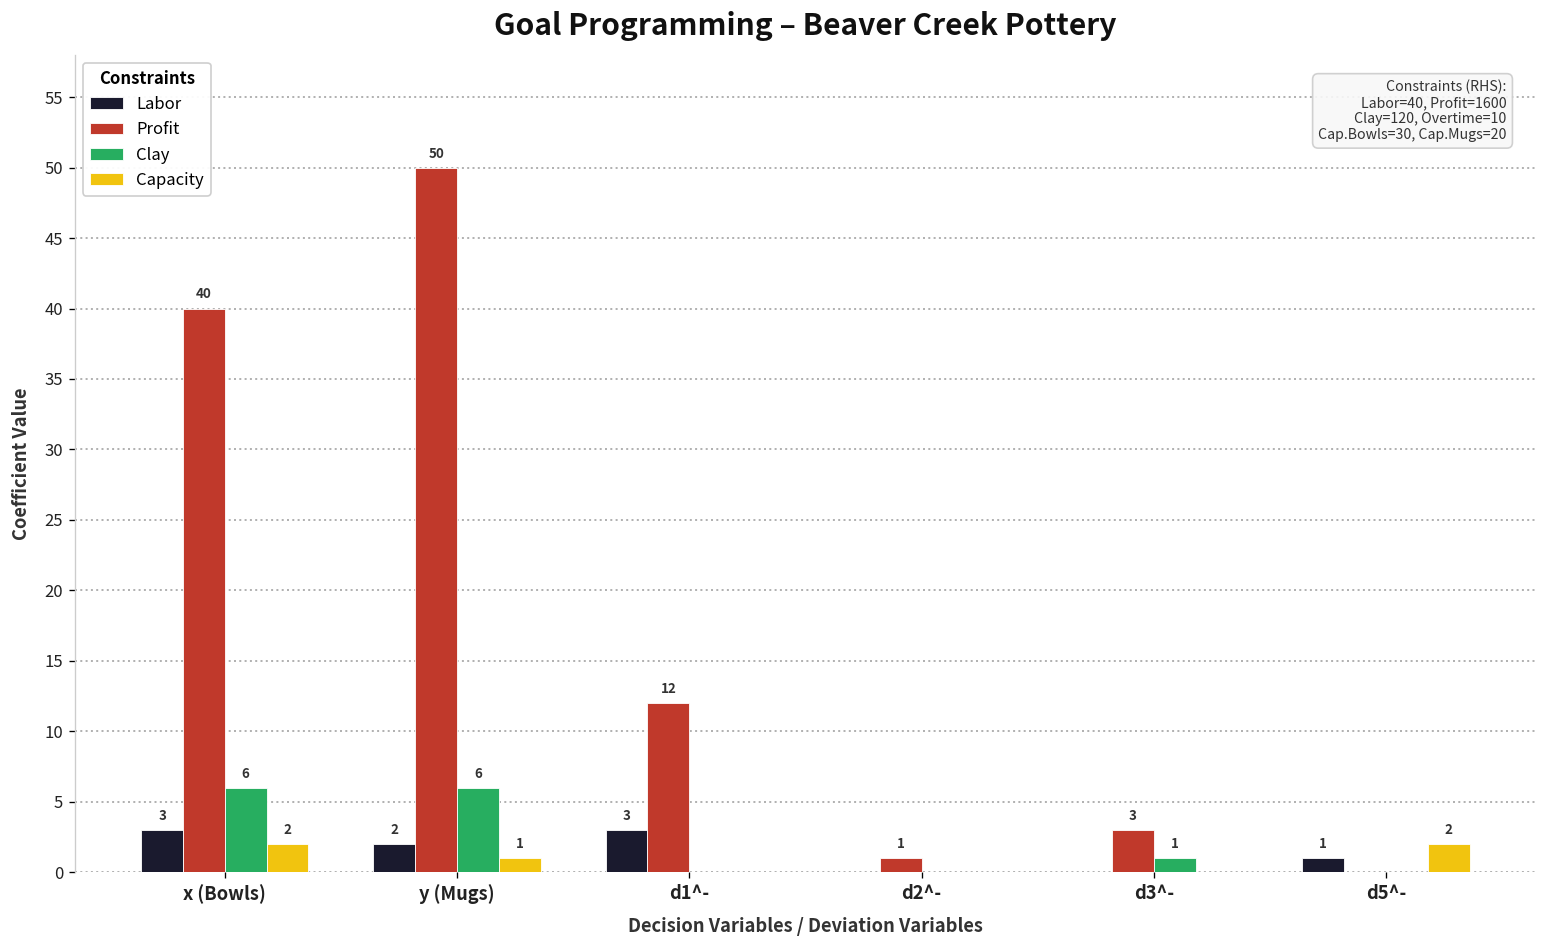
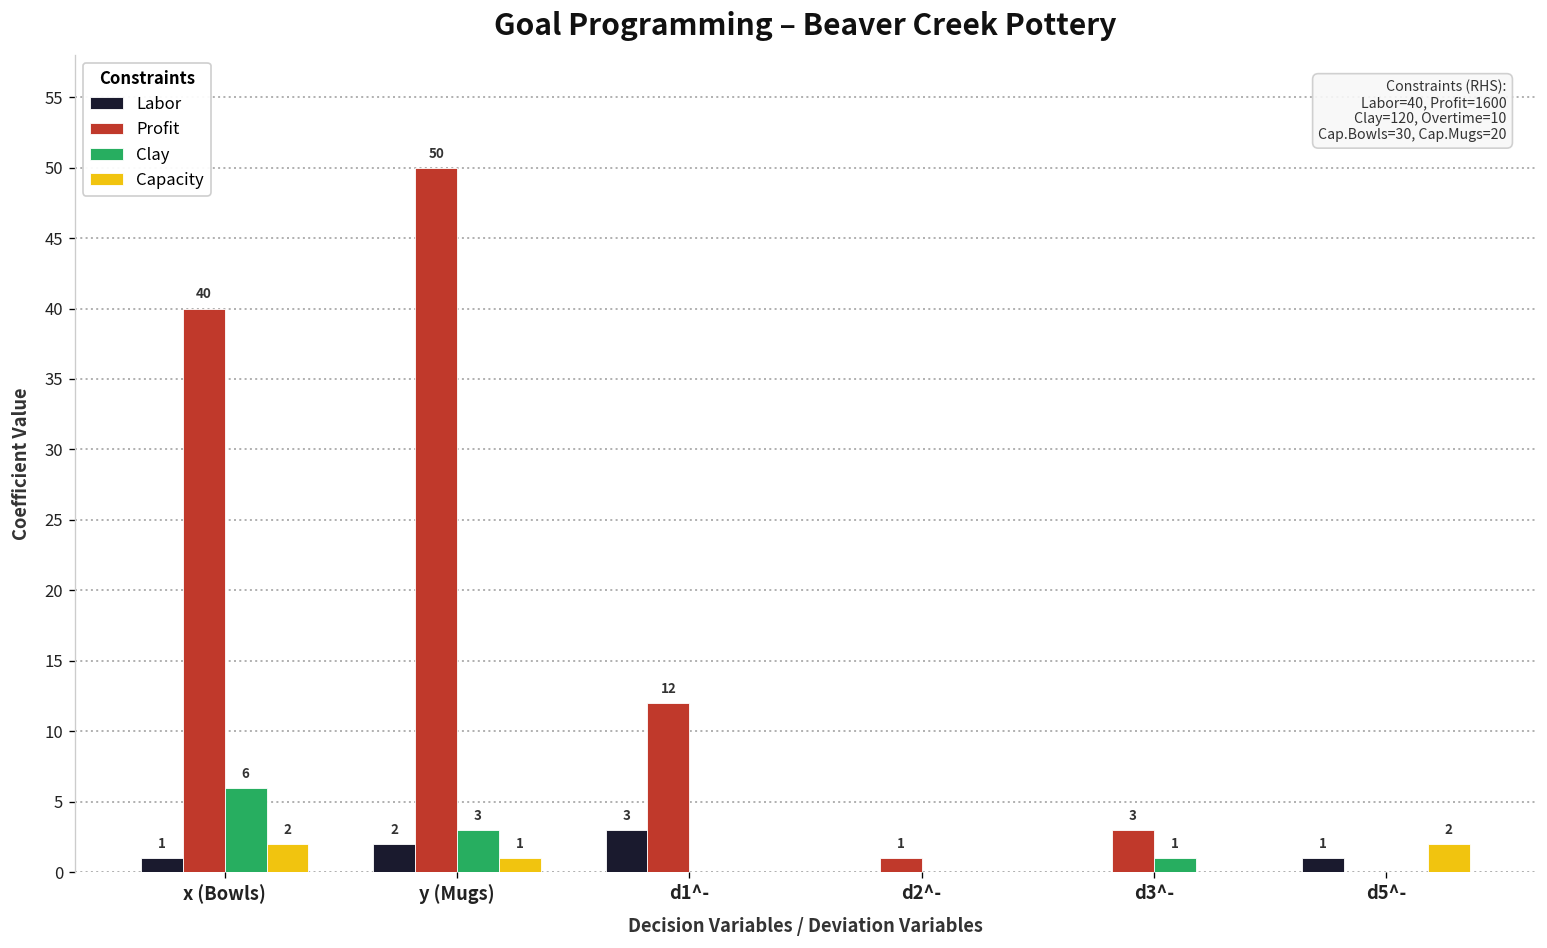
Labor, x (Bowls): 3 -> 1
Clay, y (Mugs): 6 -> 3
